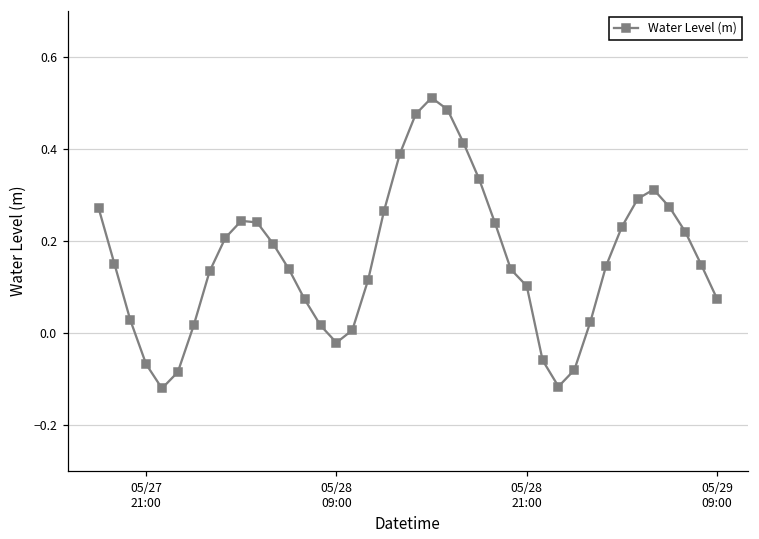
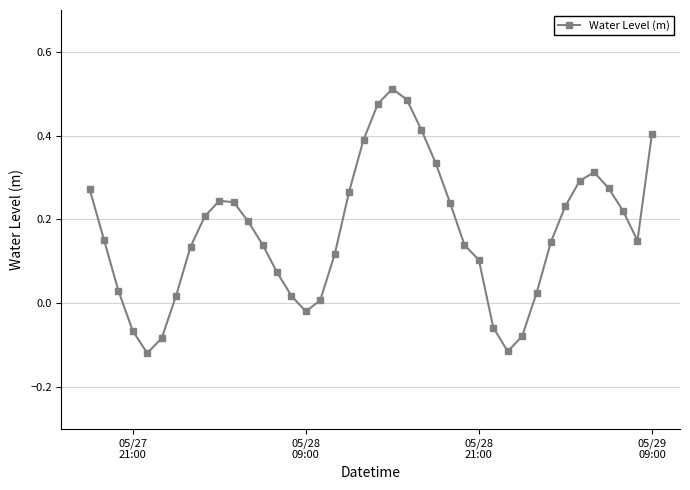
05/29 09:00: 0.07 -> 0.40
